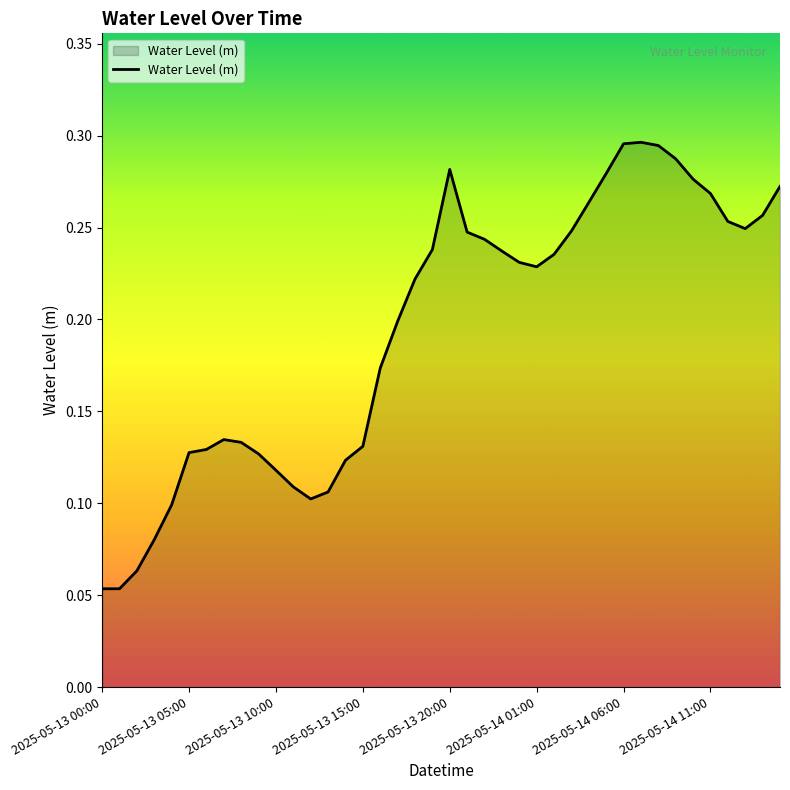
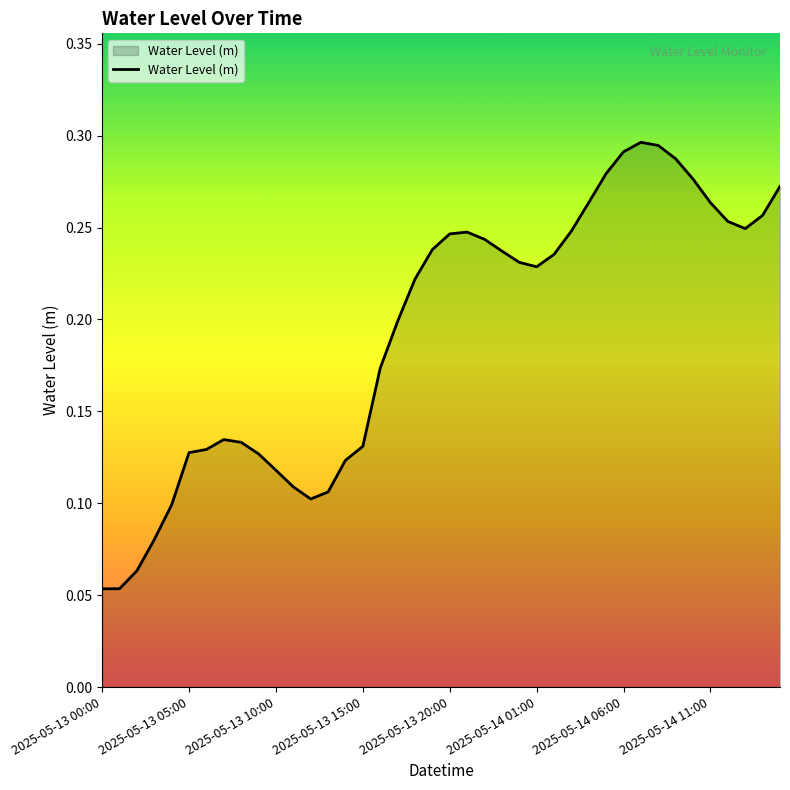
2025-05-13 20:00: 0.282 -> 0.247
2025-05-14 06:00: 0.296 -> 0.291
2025-05-14 11:00: 0.268 -> 0.263
